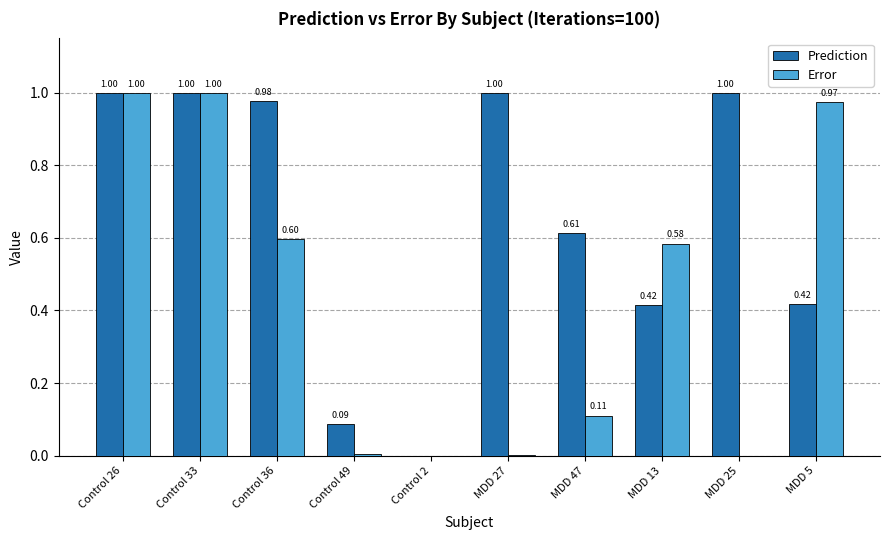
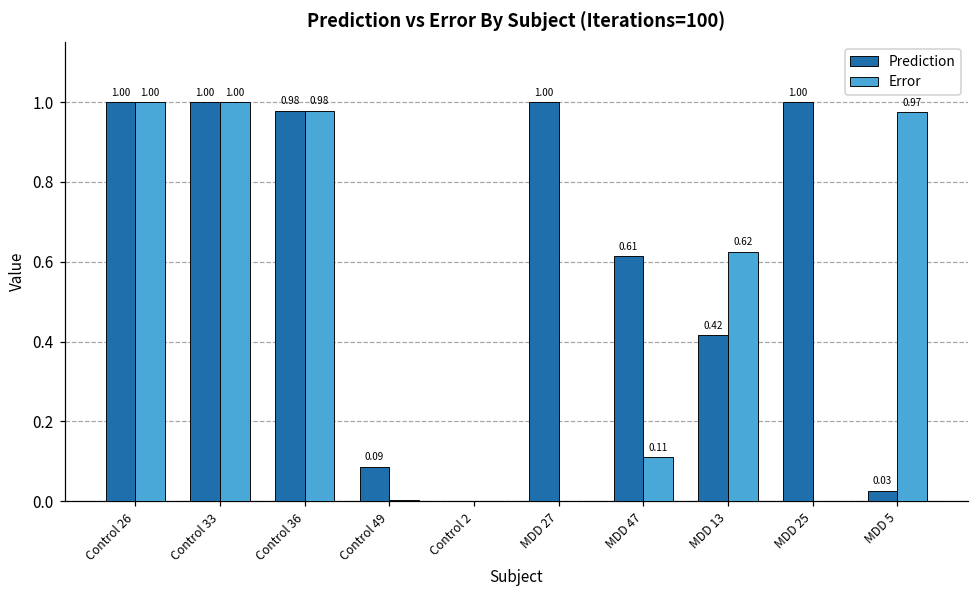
Error, Control 36: 0.60 -> 0.98
Error, MDD 13: 0.58 -> 0.62
Prediction, MDD 5: 0.42 -> 0.03
